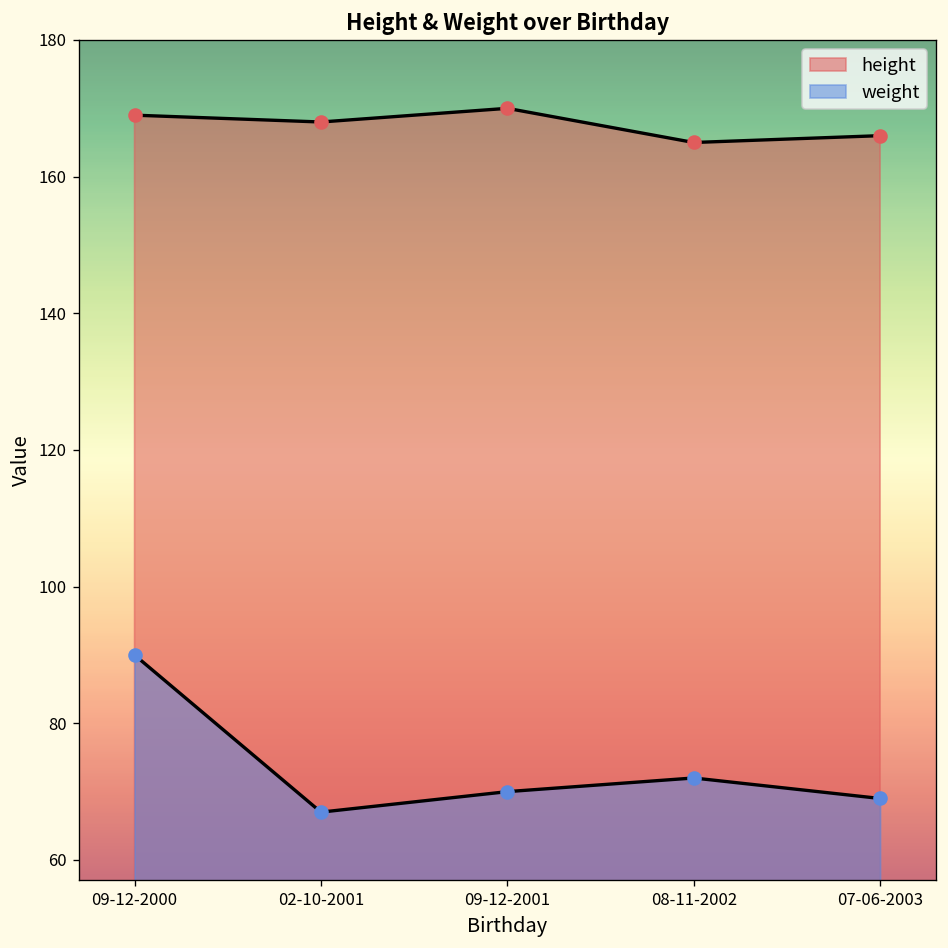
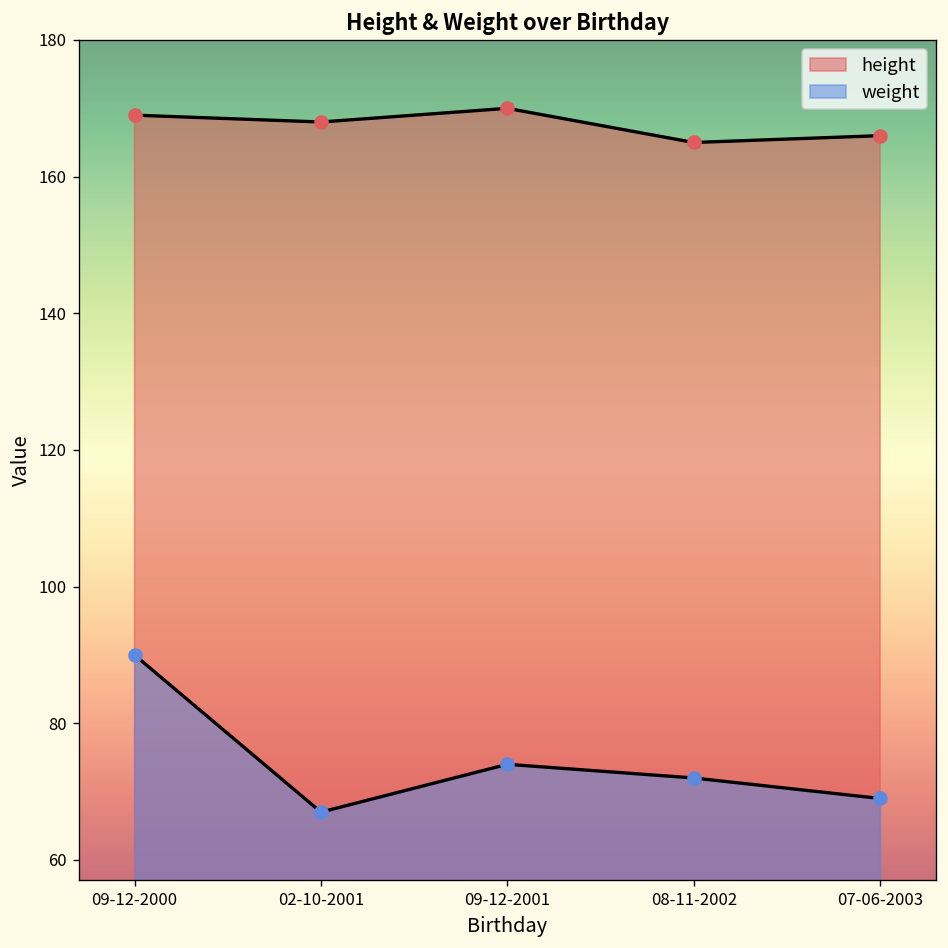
weight, 09-12-2001: 70 -> 74
